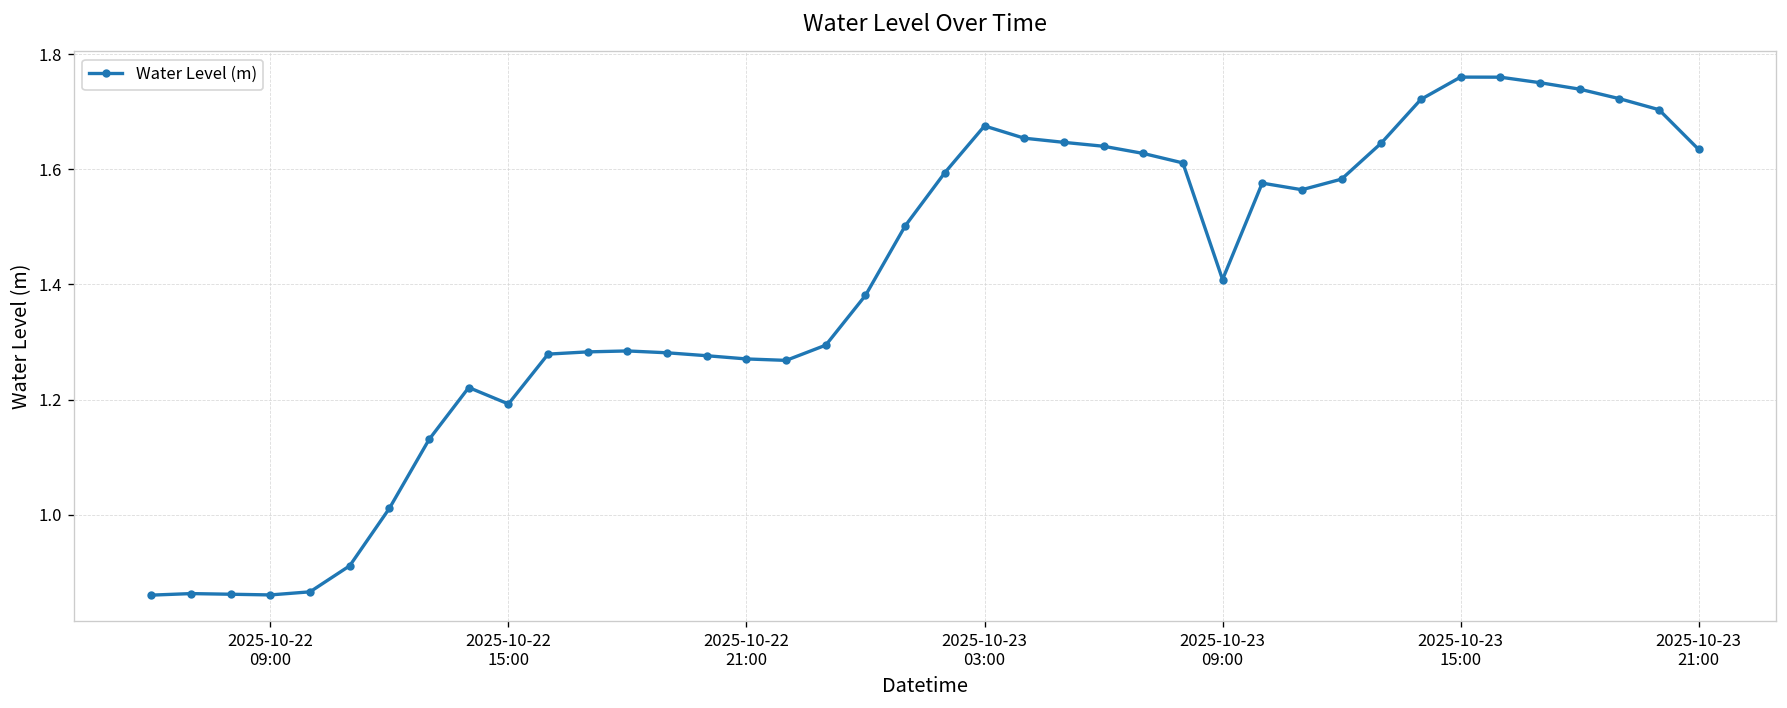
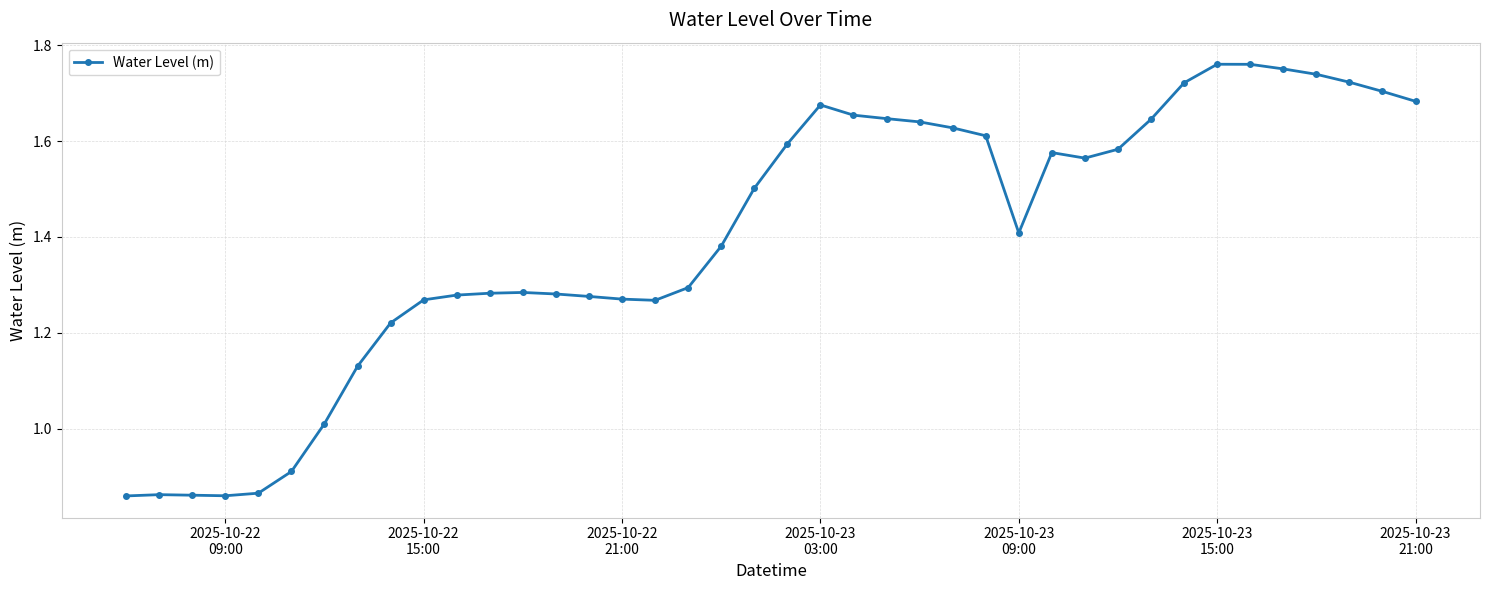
2025-10-22 15:00: 1.19 -> 1.27
2025-10-23 21:00: 1.63 -> 1.68
